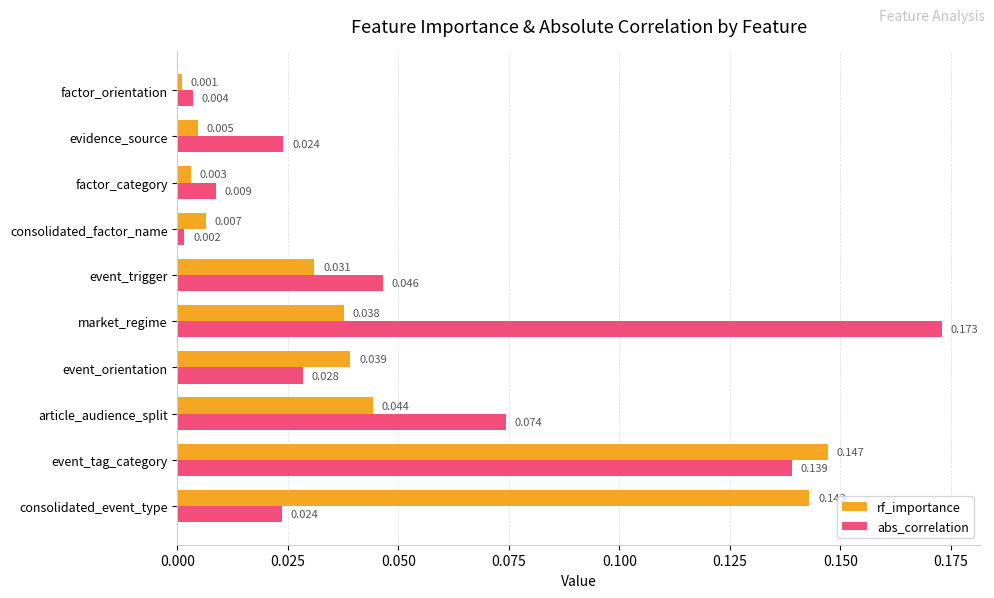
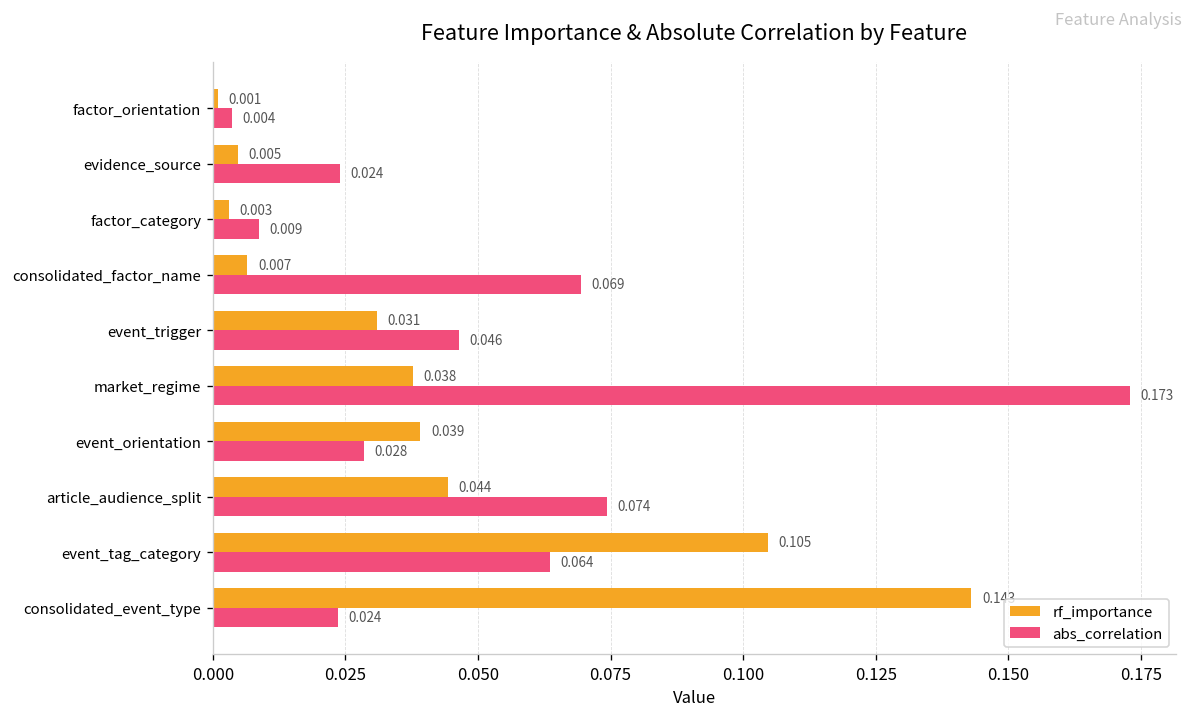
abs_correlation, consolidated_factor_name: 0.002 -> 0.069
rf_importance, event_tag_category: 0.147 -> 0.105
abs_correlation, event_tag_category: 0.139 -> 0.064
